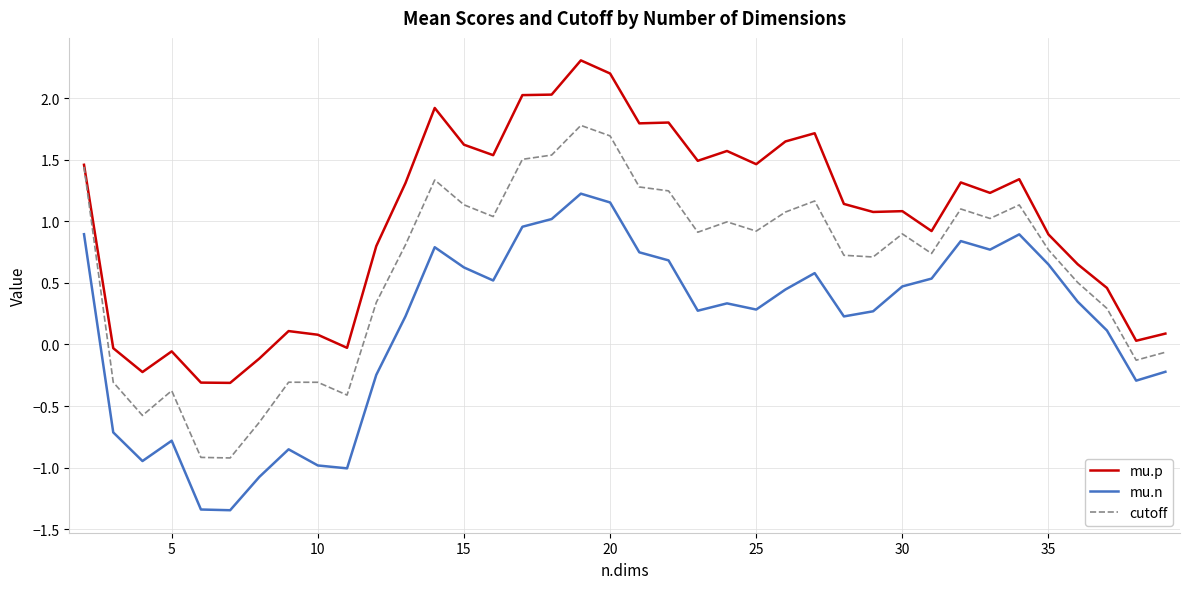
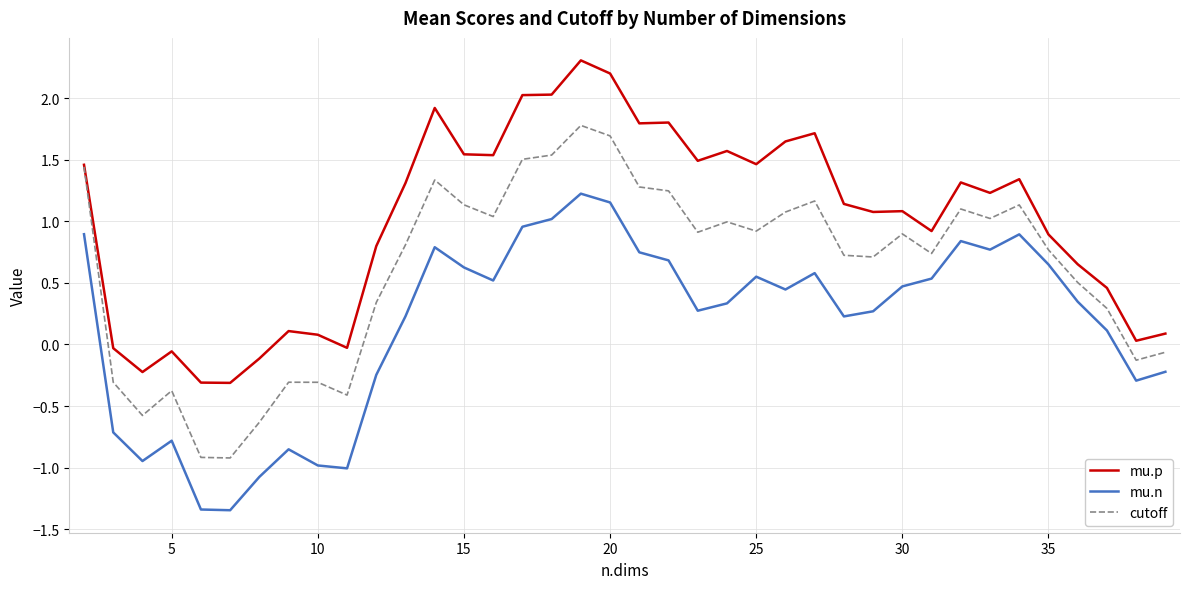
mu.p, 15: 1.62 -> 1.54
mu.n, 25: 0.28 -> 0.55
